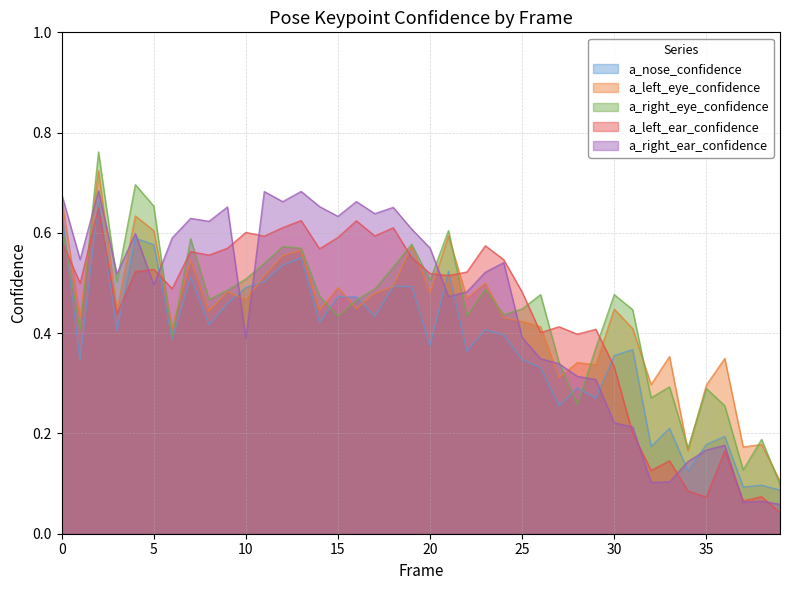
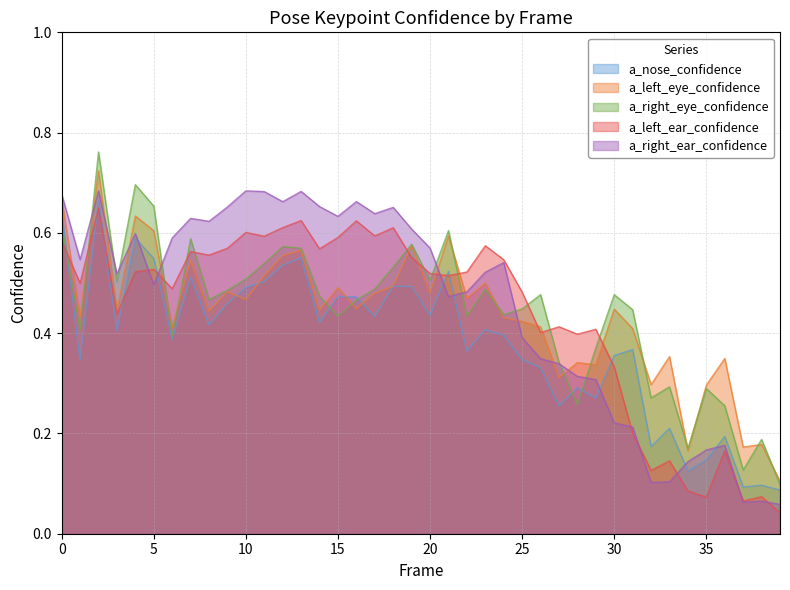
a_nose_confidence, 5: 0.58 -> 0.55
a_right_ear_confidence, 10: 0.39 -> 0.68
a_nose_confidence, 20: 0.38 -> 0.44
a_nose_confidence, 35: 0.18 -> 0.15
